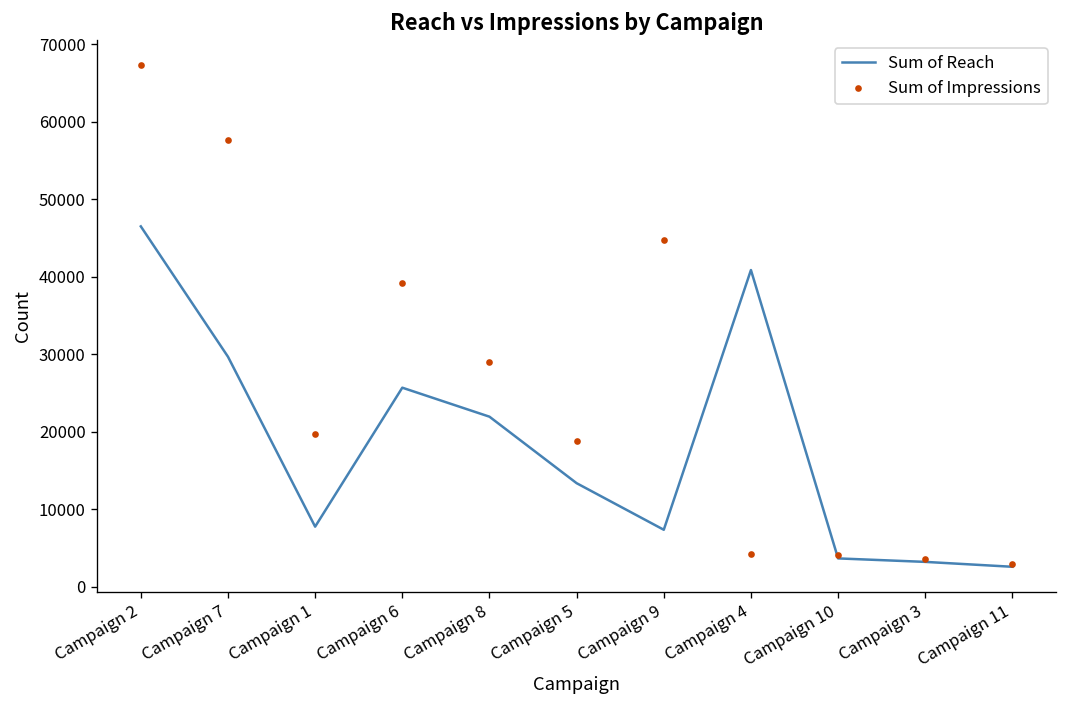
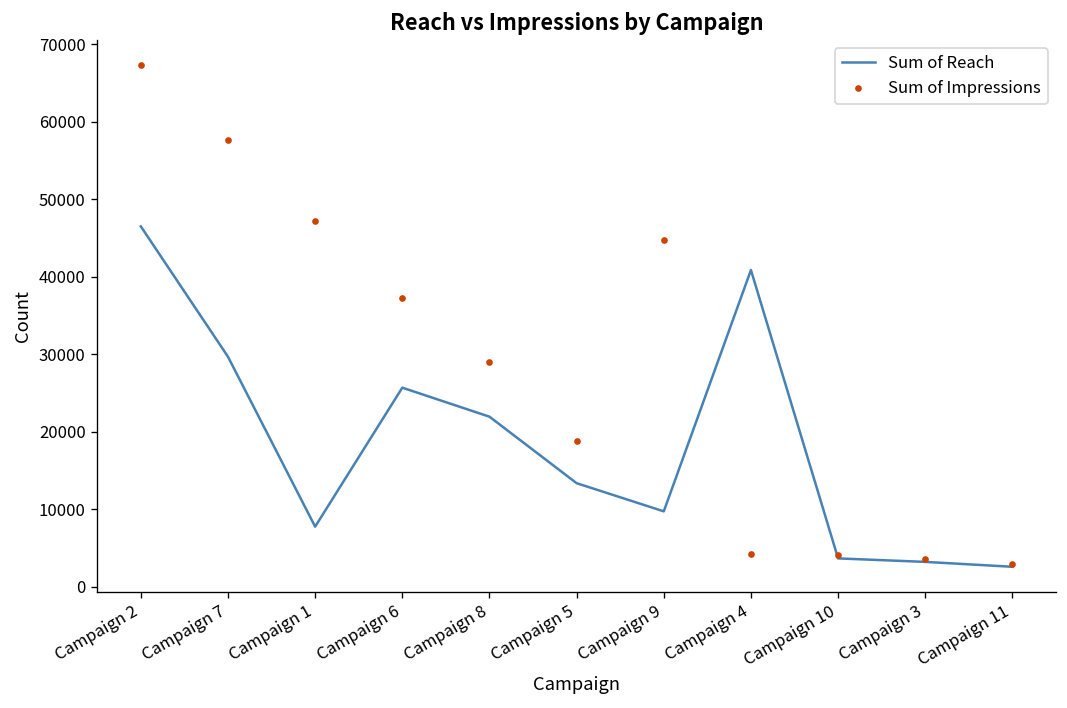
Sum of Impressions, Campaign 1: 20000 -> 47000
Sum of Impressions, Campaign 6: 39000 -> 37000
Sum of Reach, Campaign 9: 7000 -> 10000
